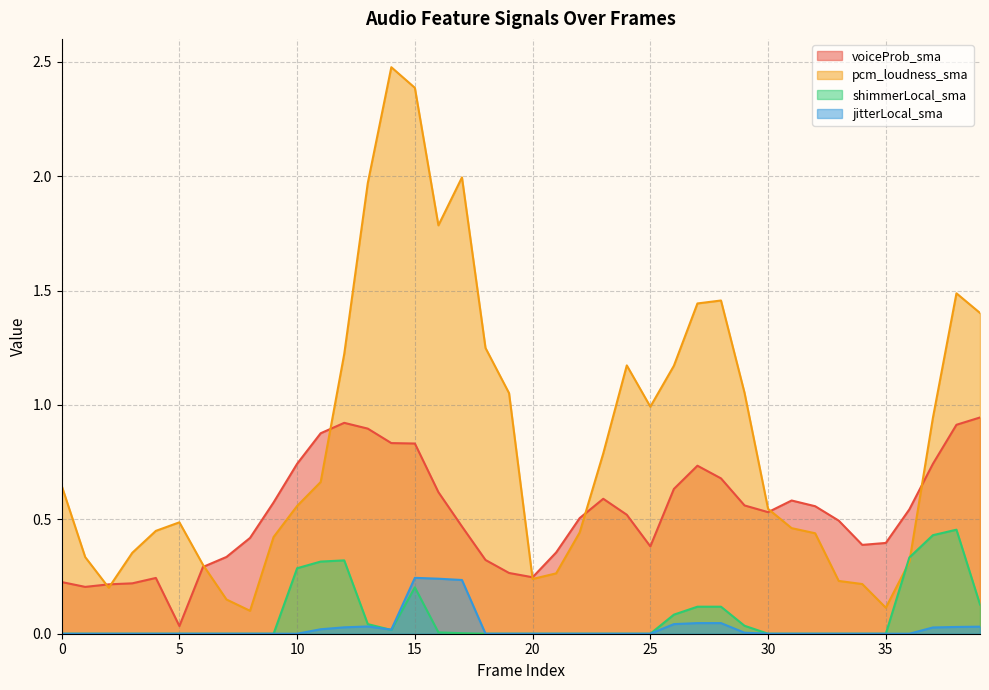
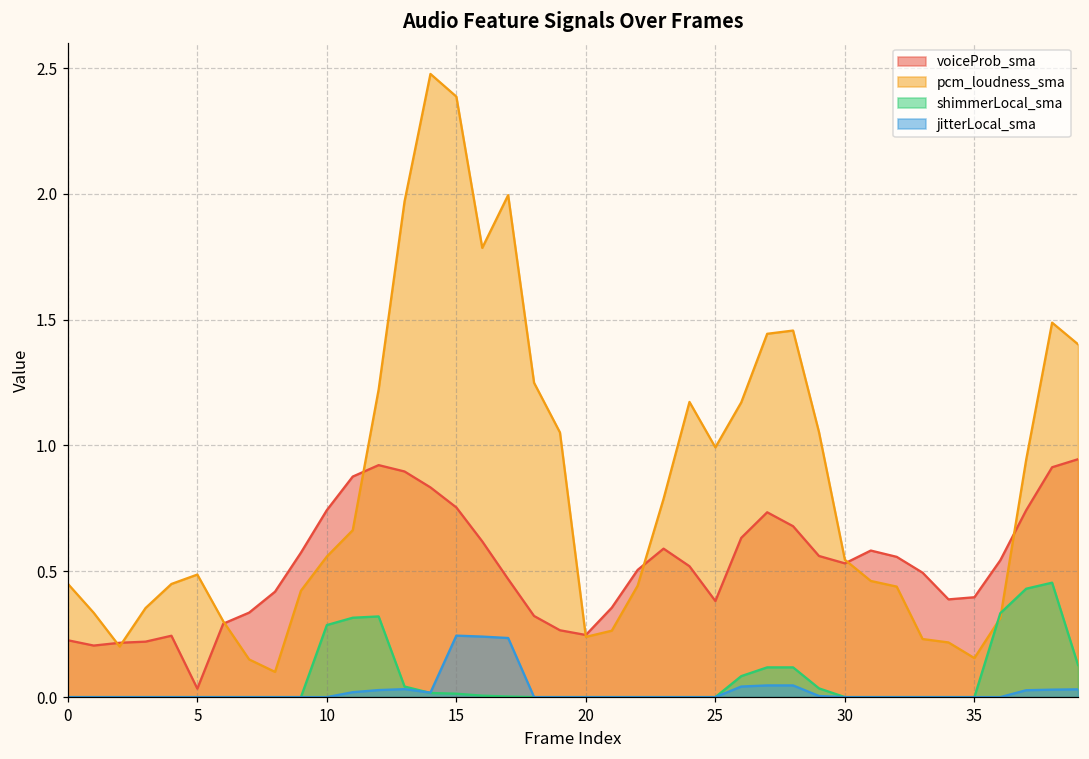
pcm_loudness_sma, 0: 0.65 -> 0.45
voiceProb_sma, 15: 0.83 -> 0.75
shimmerLocal_sma, 15: 0.20 -> 0.01
pcm_loudness_sma, 35: 0.11 -> 0.16
